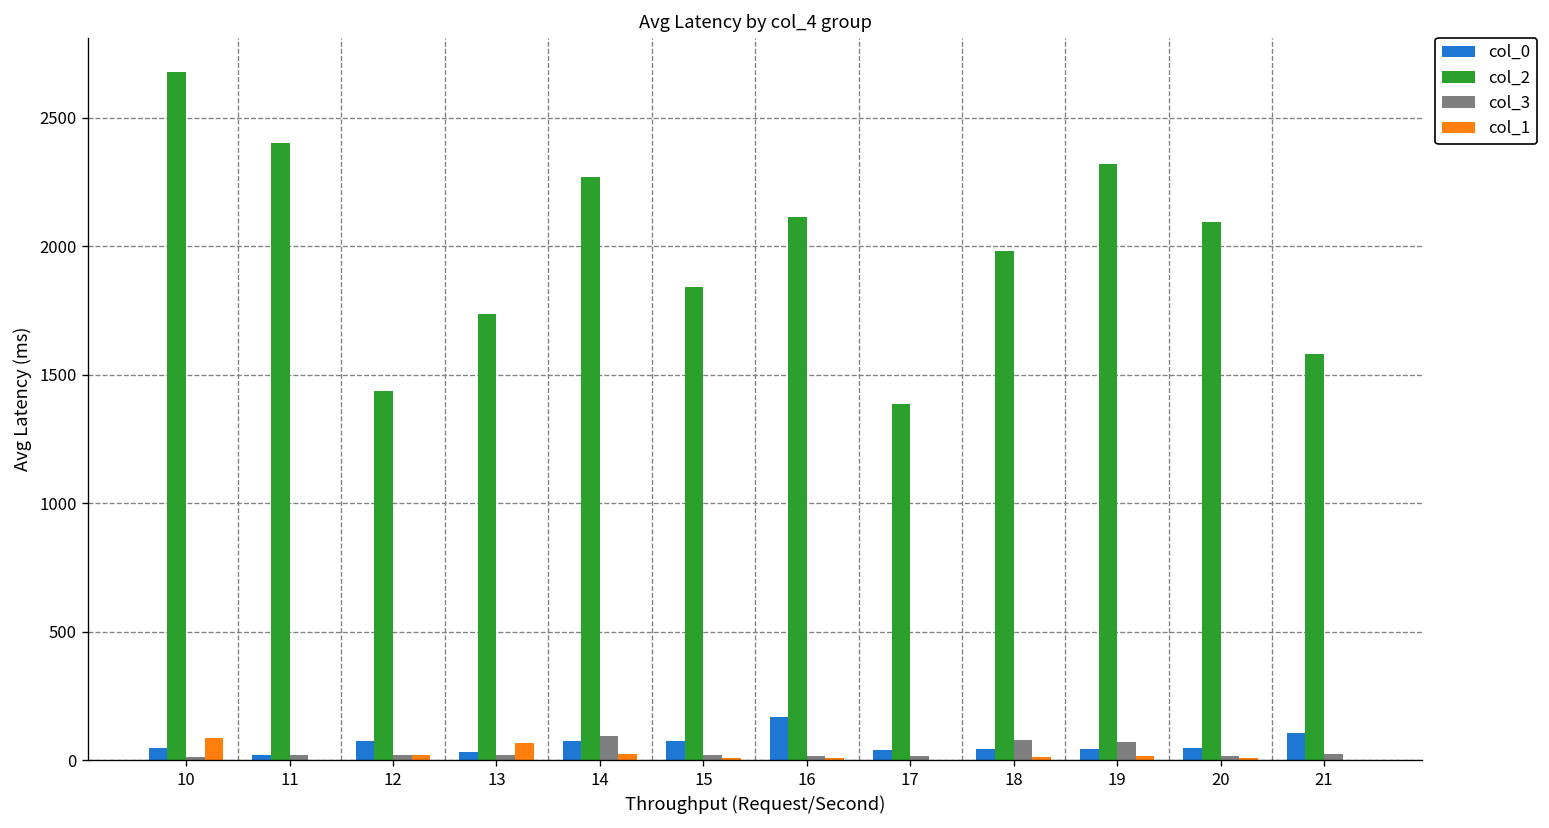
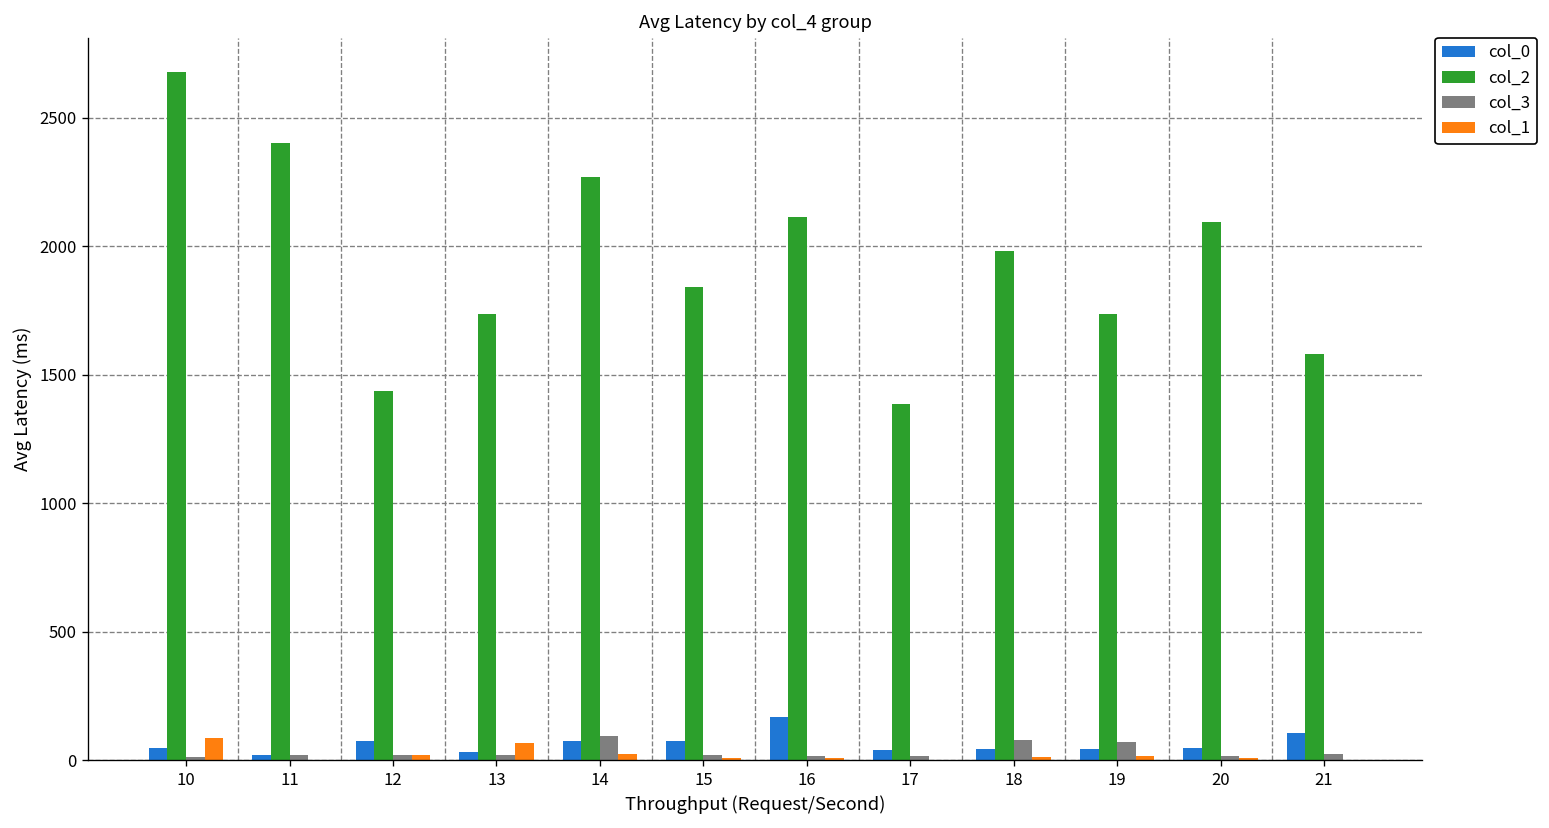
col_2, 19: 2320 -> 1740
